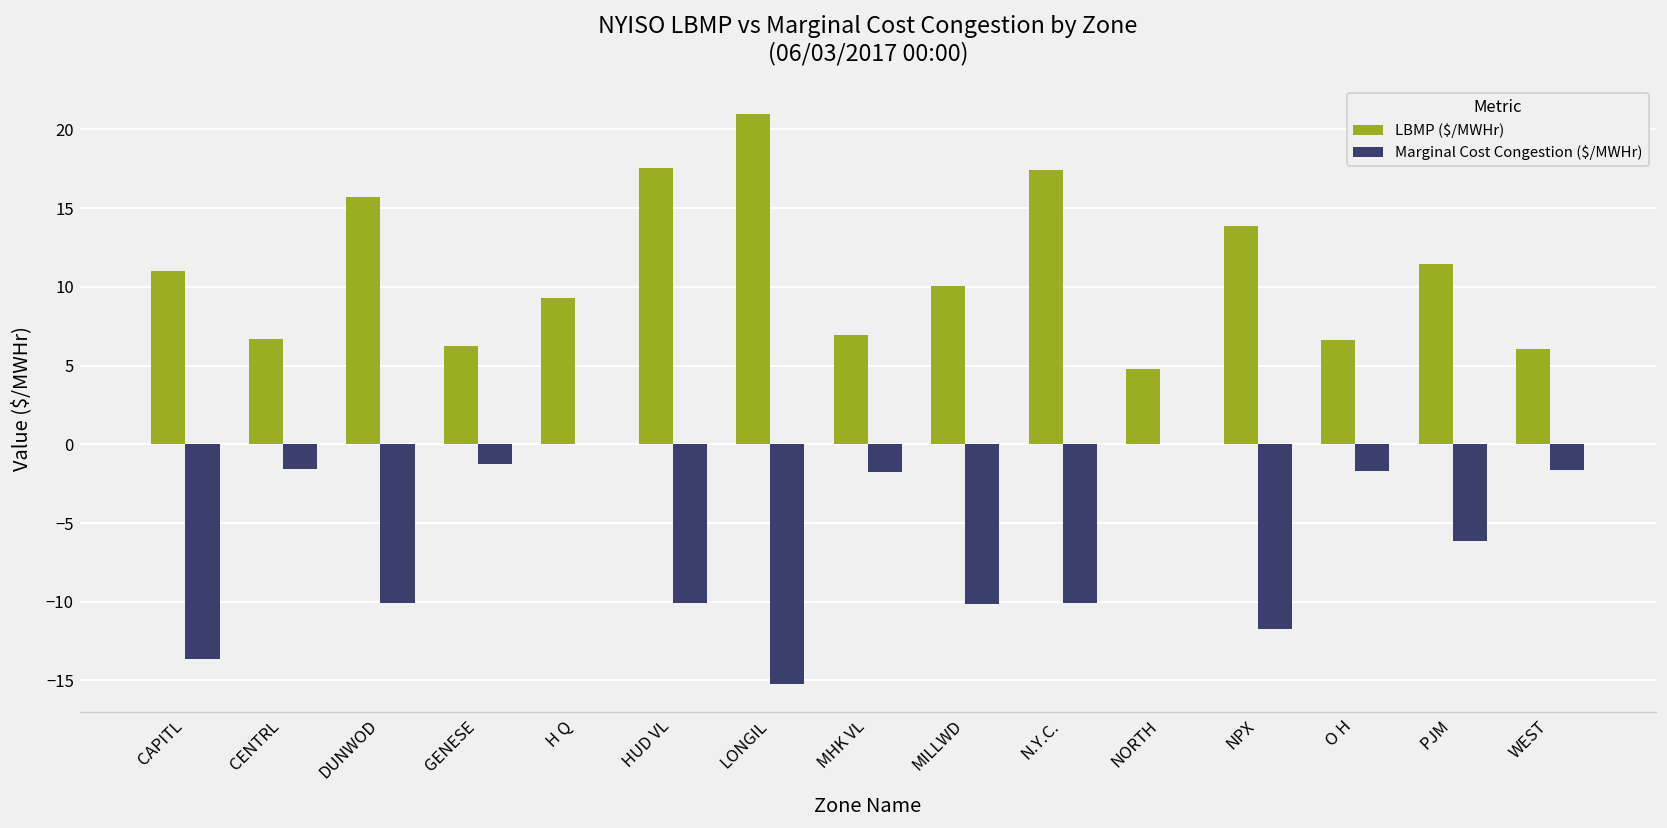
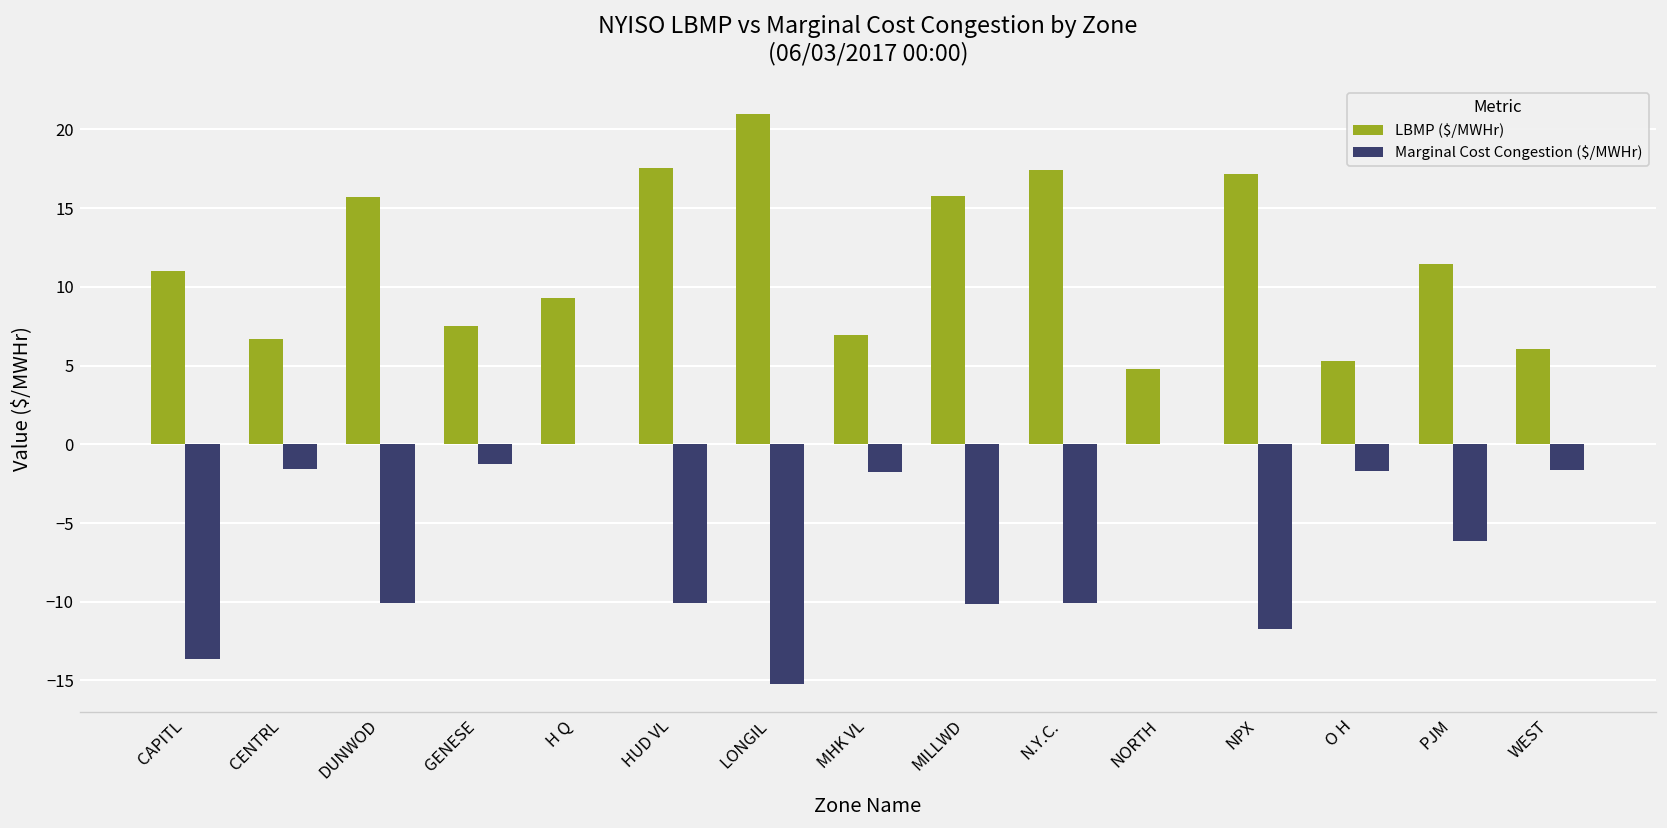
LBMP ($/MWHr), GENESE: 6.2 -> 7.5
LBMP ($/MWHr), MILLWD: 10.1 -> 15.8
LBMP ($/MWHr), NPX: 13.9 -> 17.2
LBMP ($/MWHr), O H: 6.7 -> 5.3
